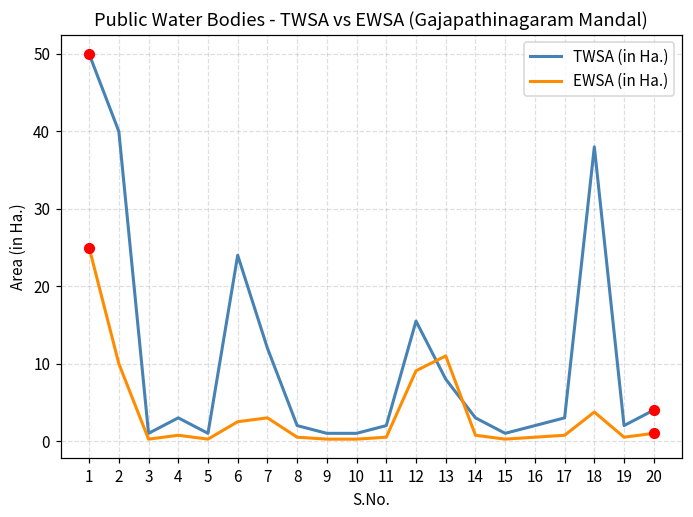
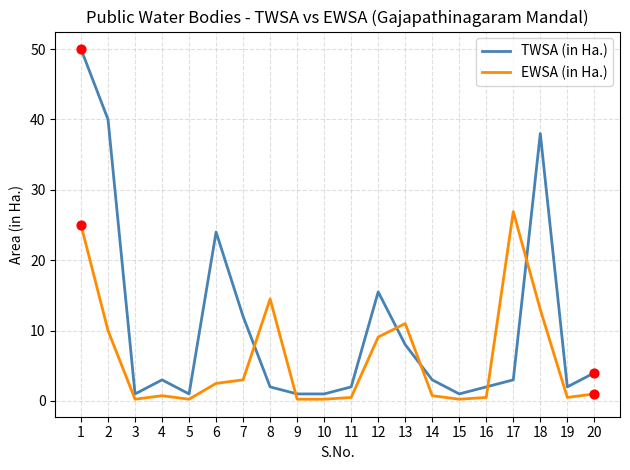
EWSA (in Ha.), 8: 1 -> 15
EWSA (in Ha.), 17: 1 -> 27
EWSA (in Ha.), 18: 4 -> 13
